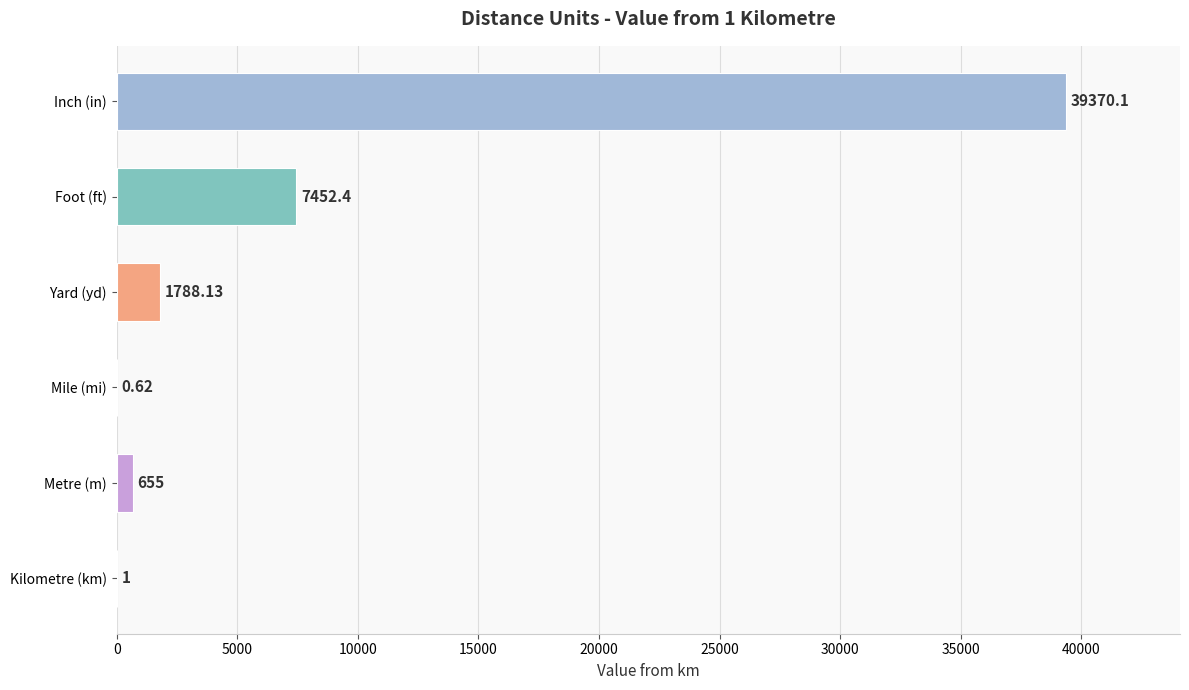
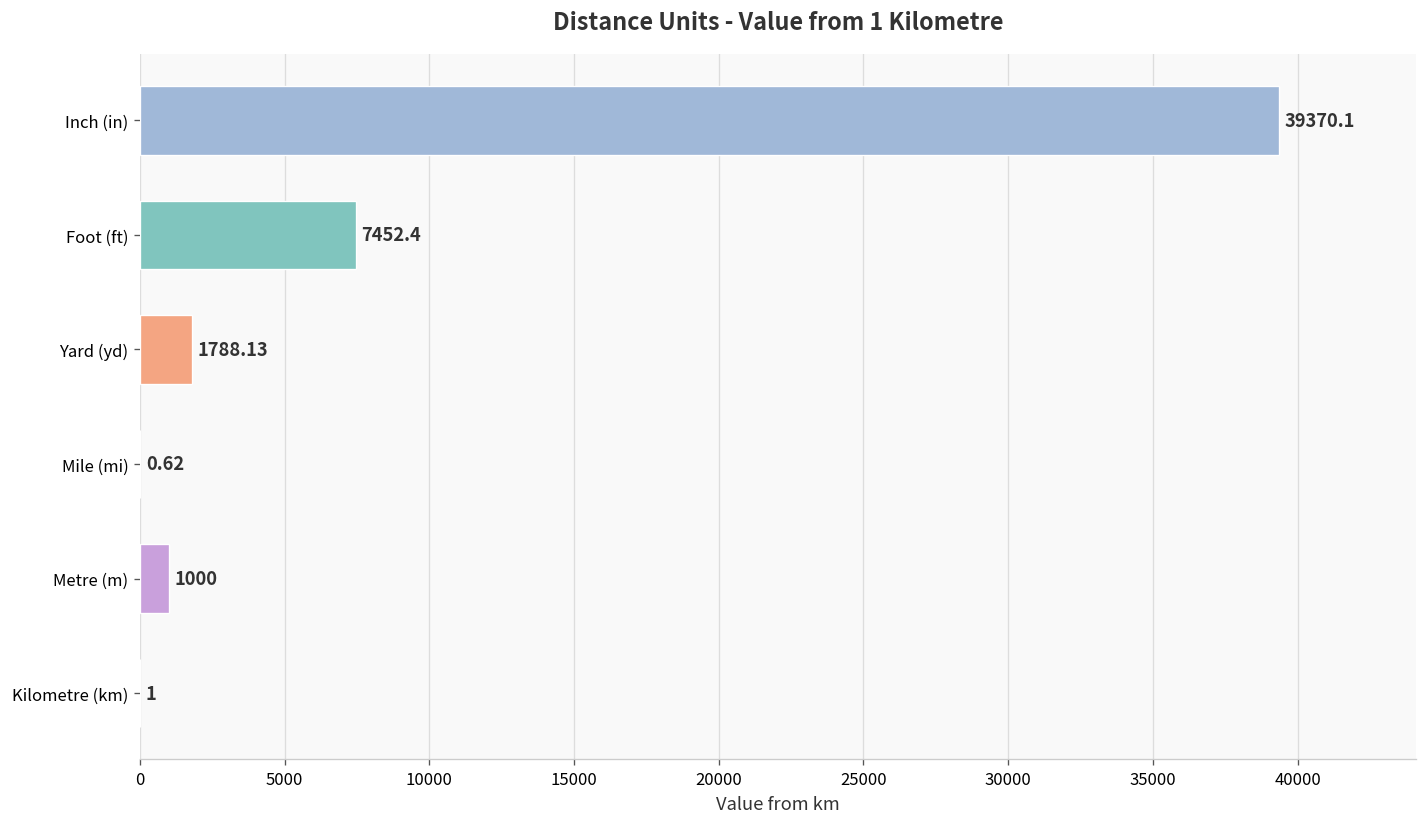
Metre (m): 655 -> 1000
